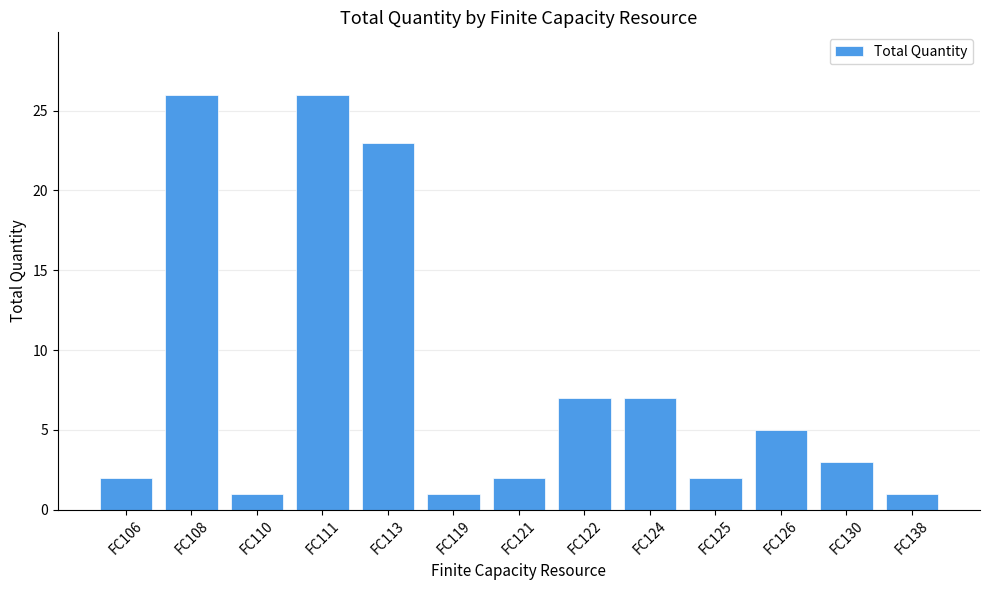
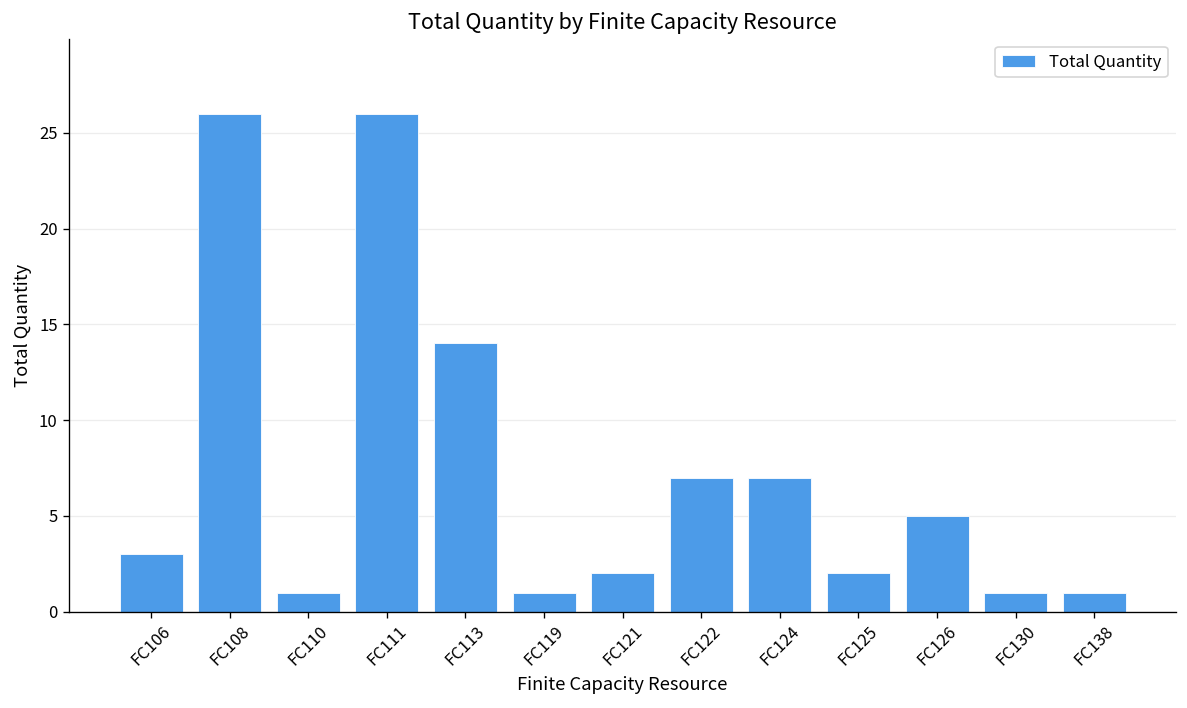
FC106: 2 -> 3
FC113: 23 -> 14
FC130: 3 -> 1
